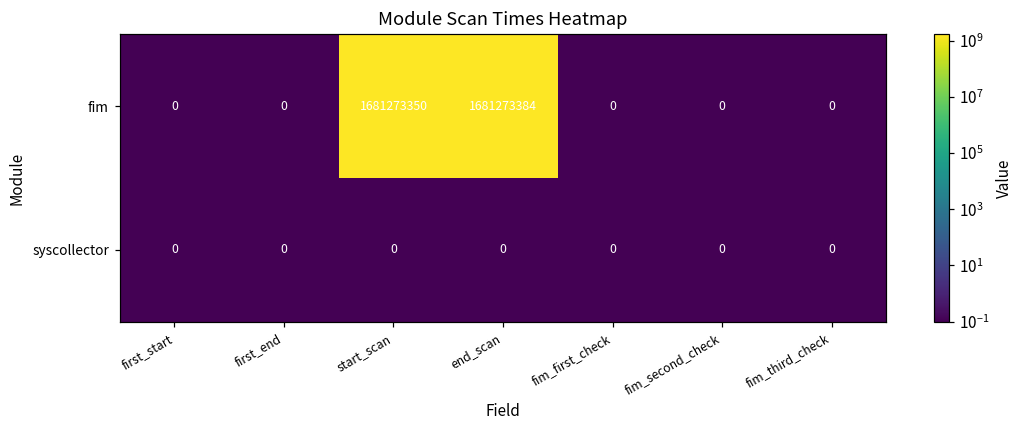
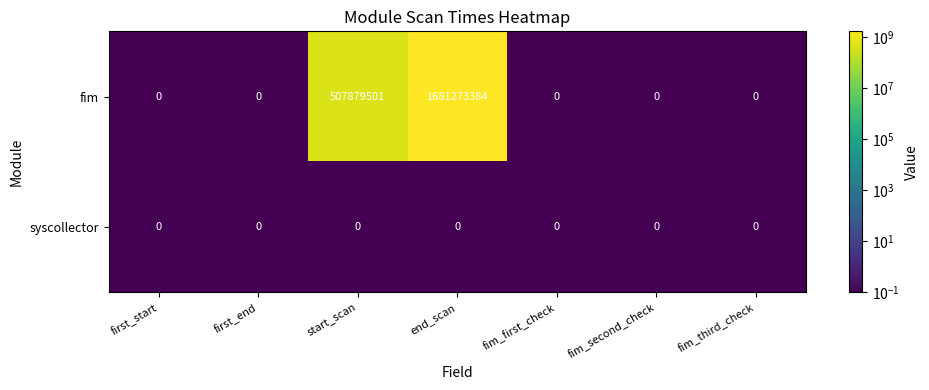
fim, start_scan: 1681273350 -> 507879501
